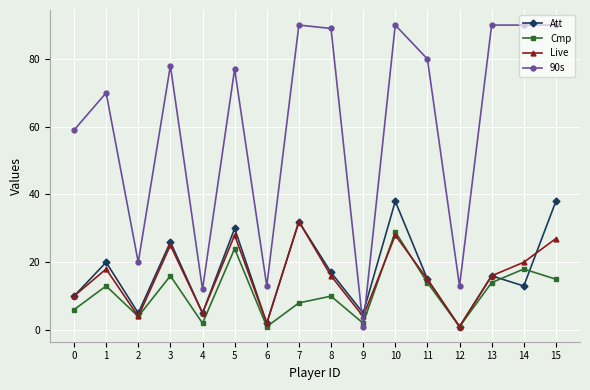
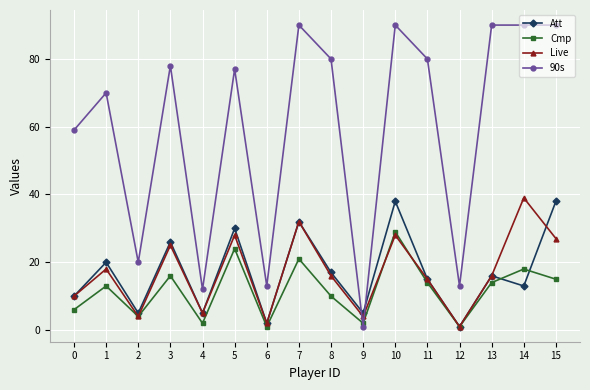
Cmp, 7: 8 -> 21
90s, 8: 89 -> 80
Live, 14: 20 -> 39
